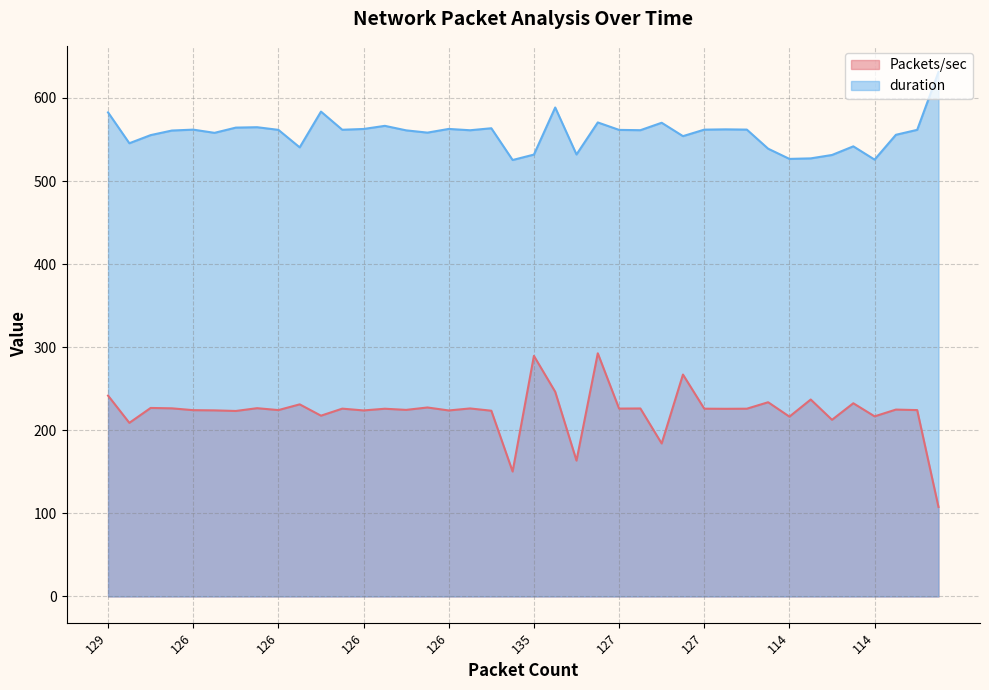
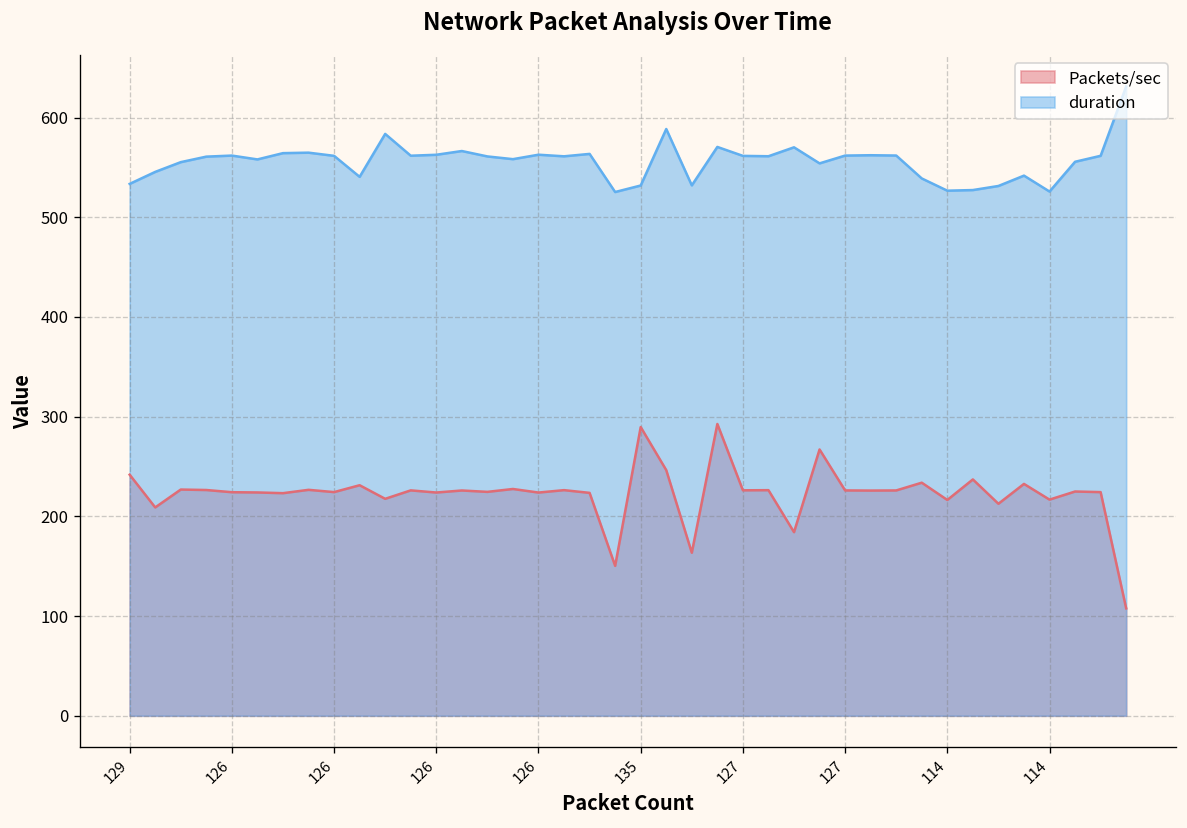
duration, 129: 580 -> 530
